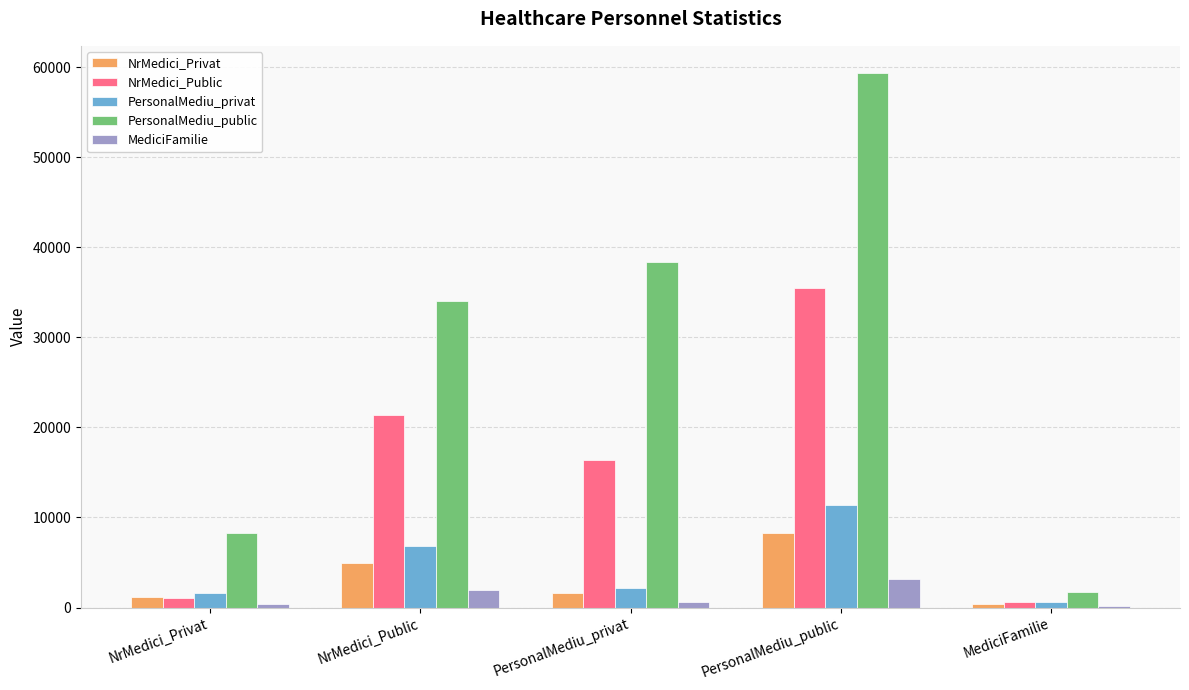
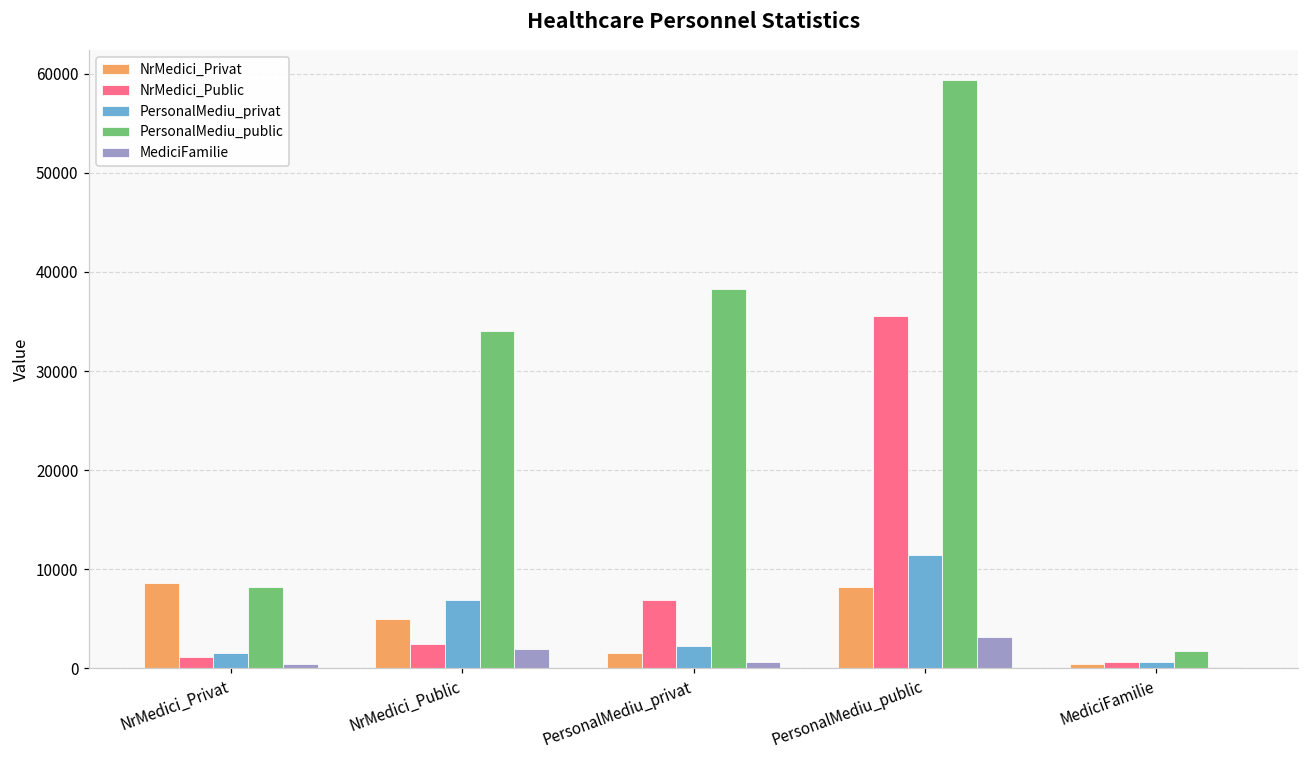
NrMedici_Privat, NrMedici_Privat: 1000 -> 9000
NrMedici_Public, NrMedici_Public: 21000 -> 2000
NrMedici_Public, PersonalMediu_privat: 16000 -> 7000
